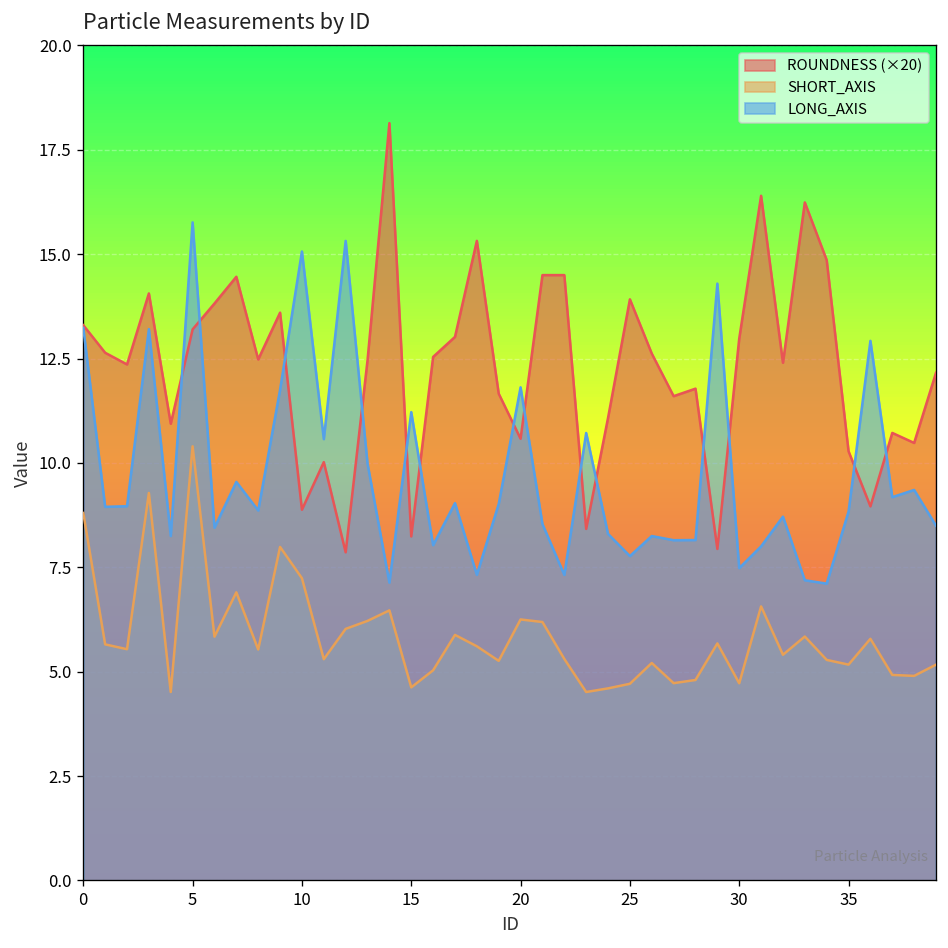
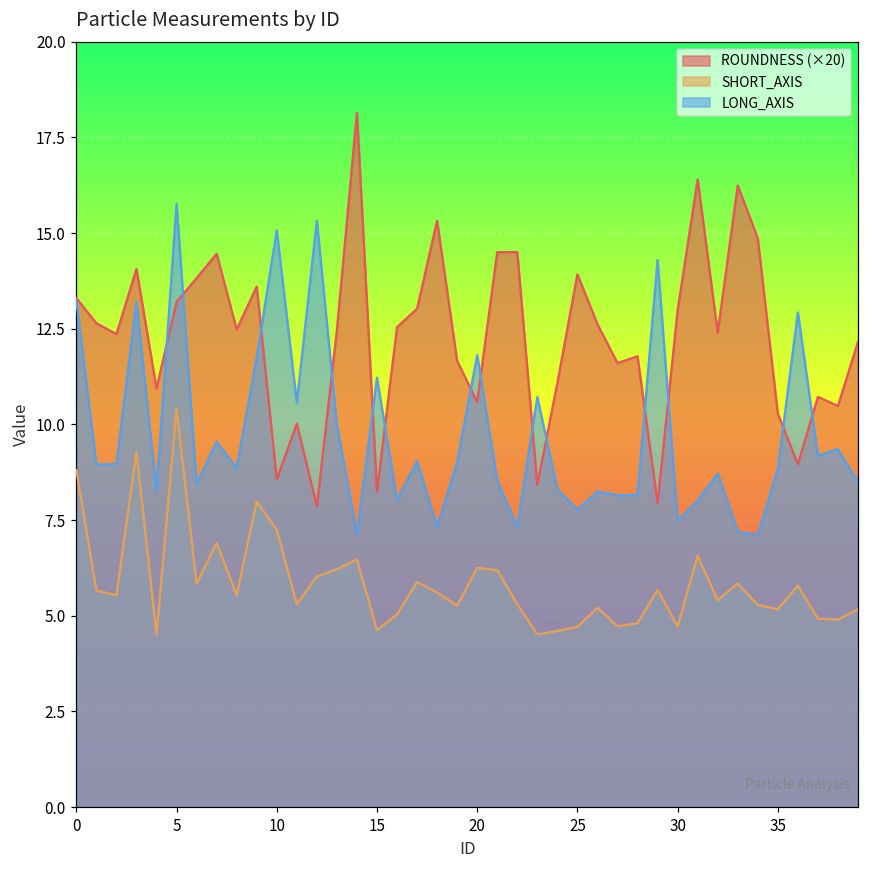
ROUNDNESS (×20), 10: 8.9 -> 8.6
